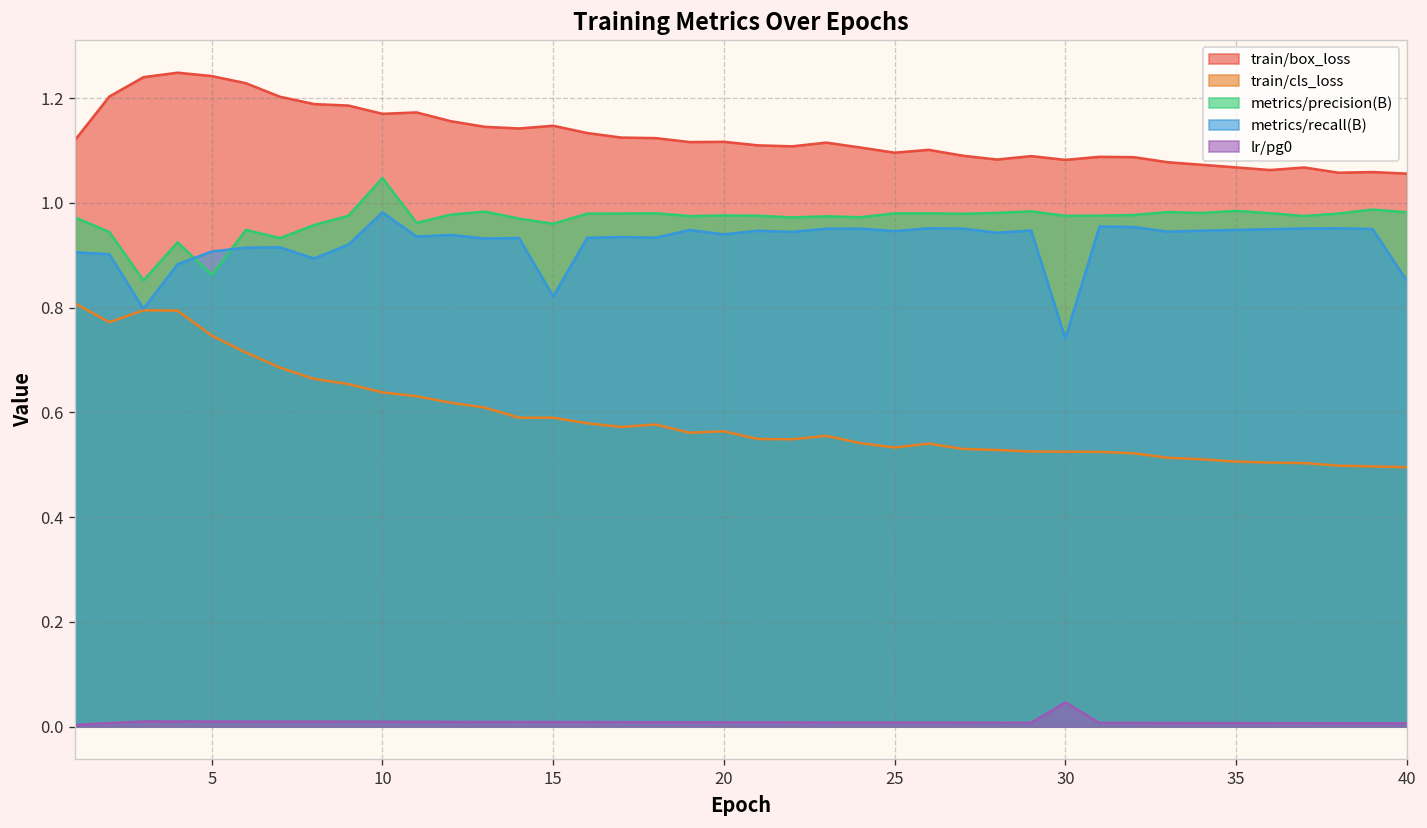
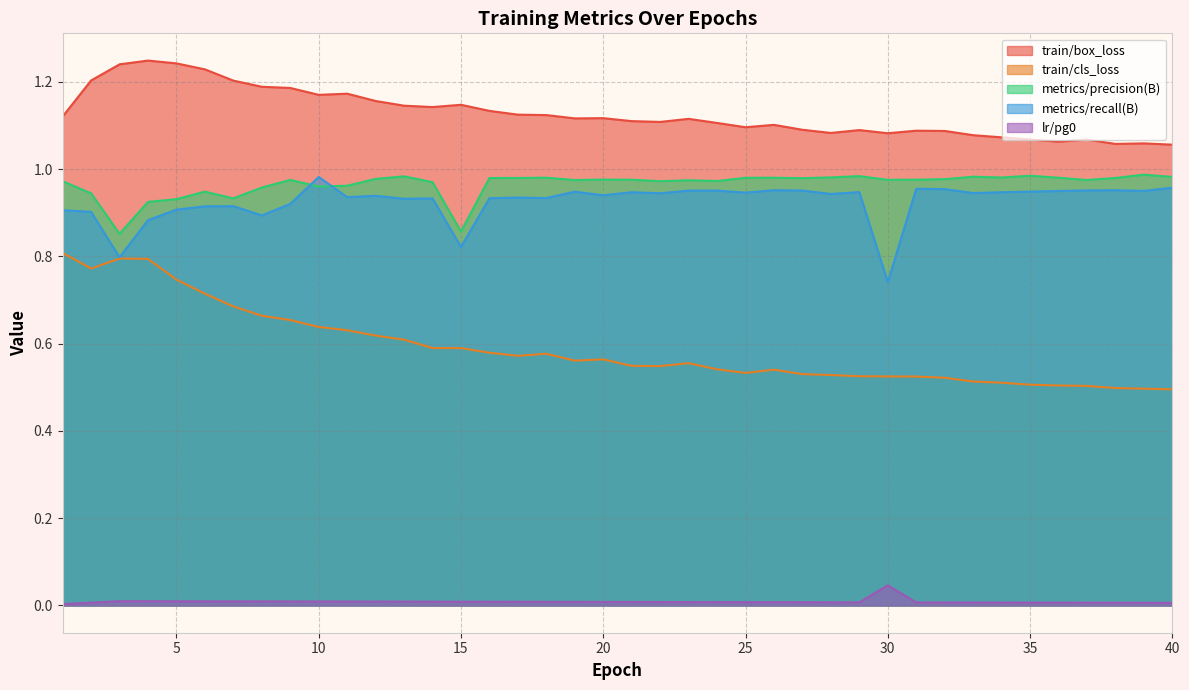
metrics/precision(B), 5: 0.86 -> 0.93
metrics/precision(B), 10: 1.05 -> 0.96
metrics/precision(B), 15: 0.96 -> 0.86
metrics/recall(B), 40: 0.85 -> 0.96
